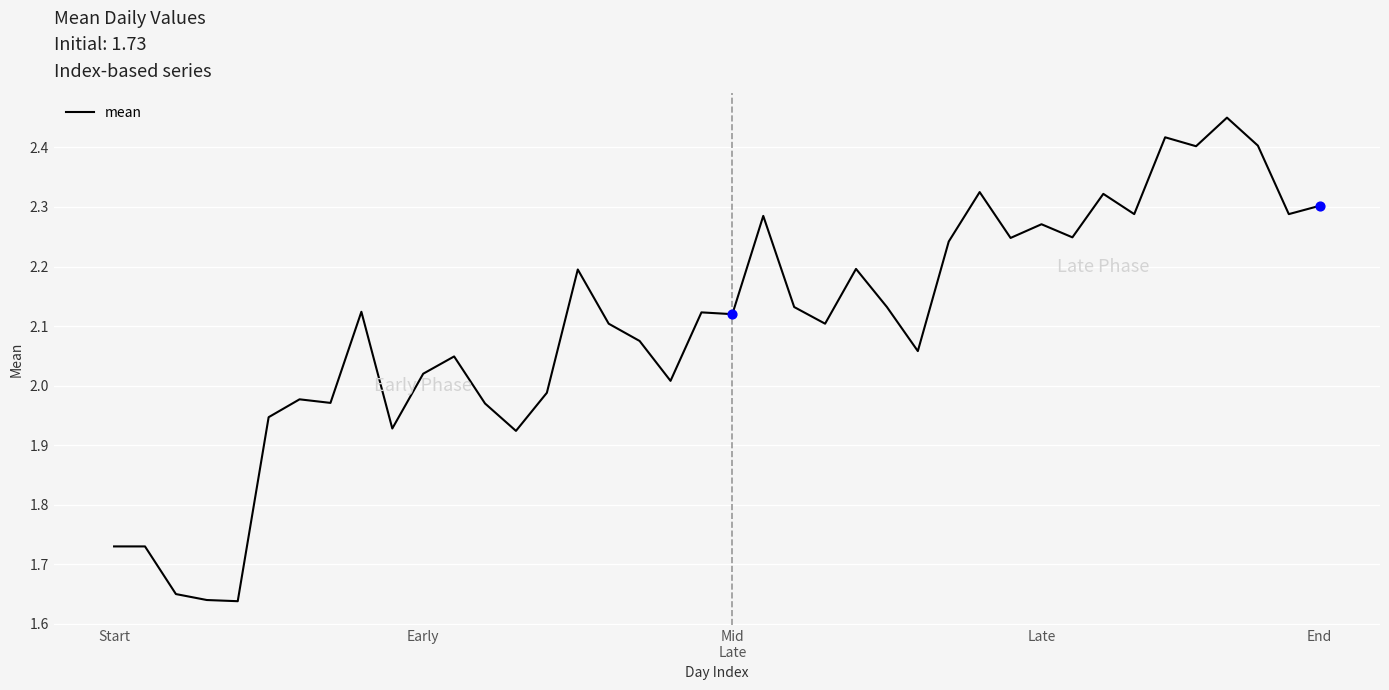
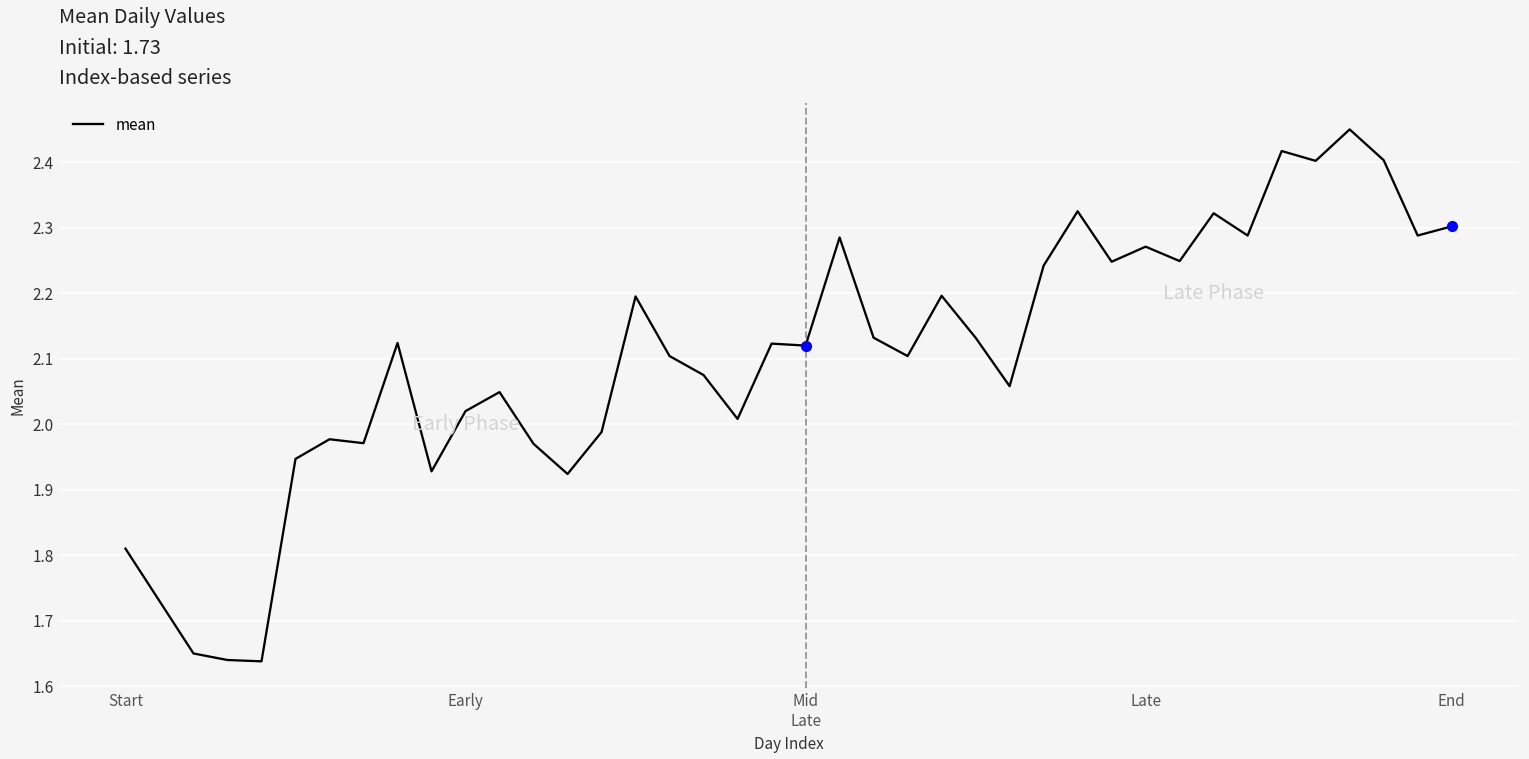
mean, Start: 1.73 -> 1.81
